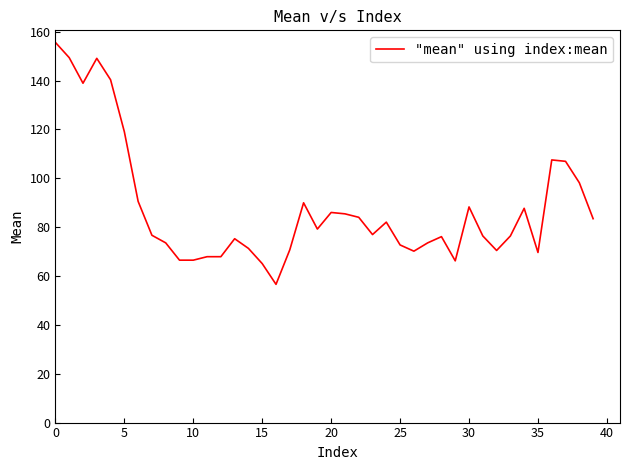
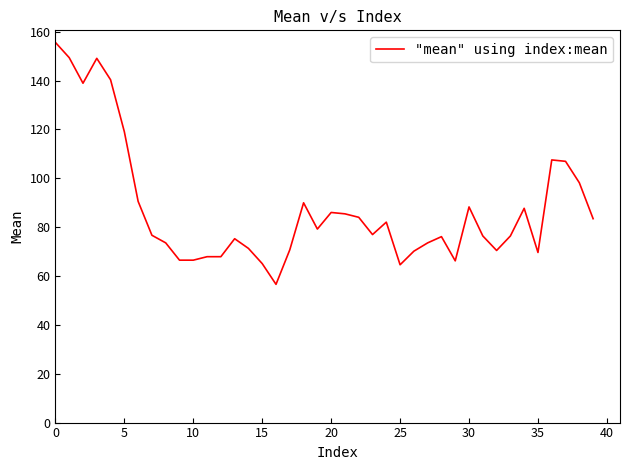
25: 73 -> 65
